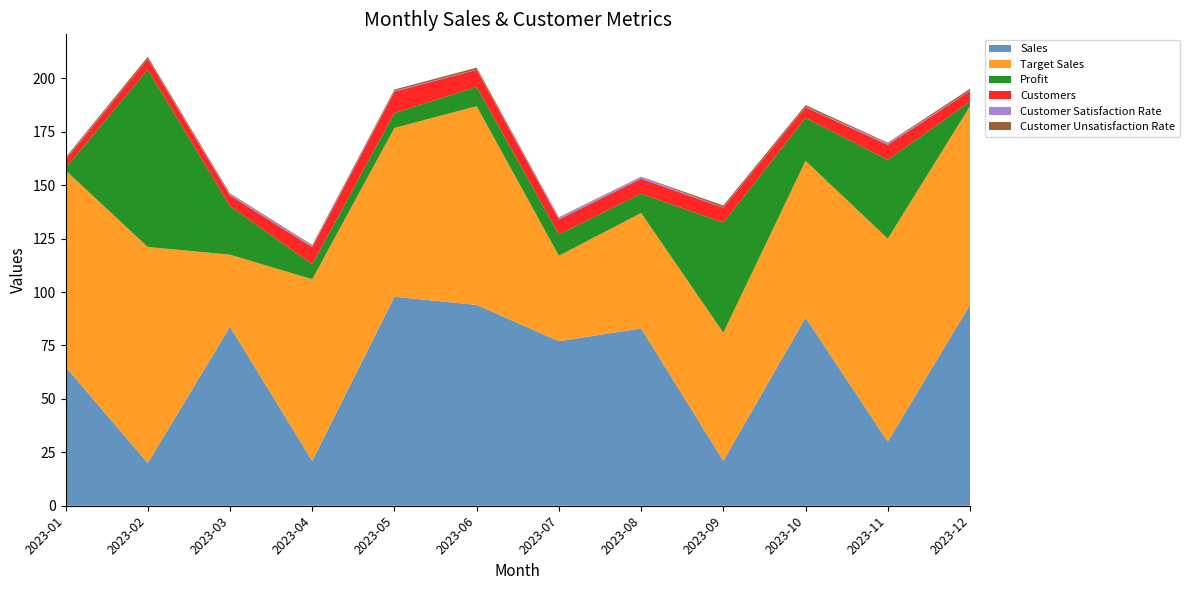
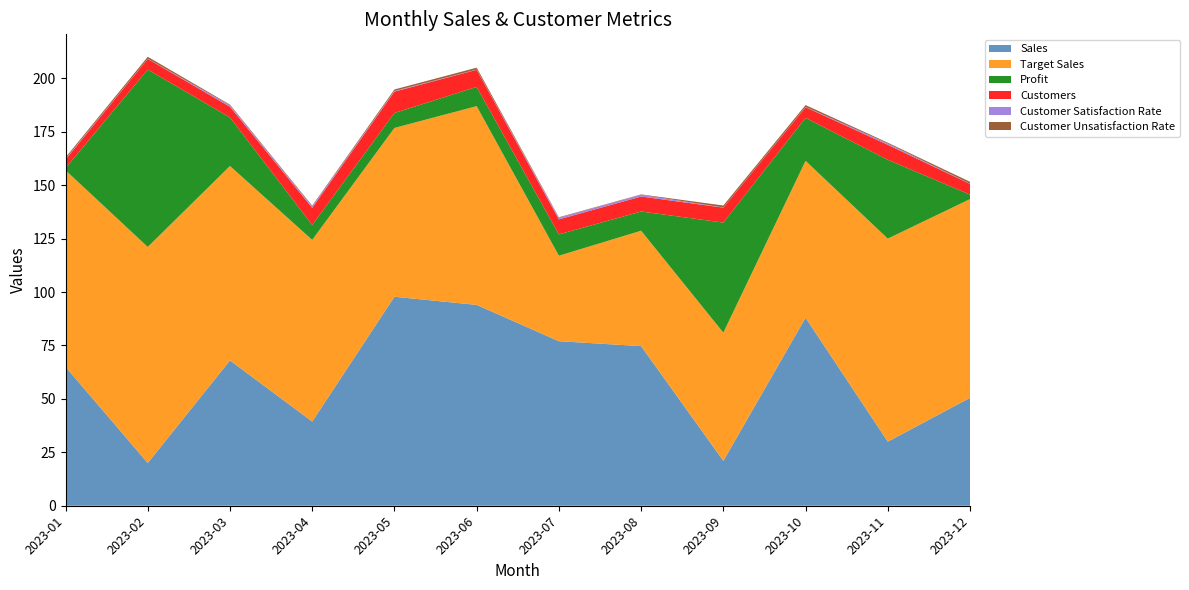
Sales, 2023-03: 84 -> 68
Target Sales, 2023-03: 34 -> 91
Sales, 2023-04: 21 -> 39
Sales, 2023-08: 83 -> 75
Sales, 2023-12: 94 -> 51
